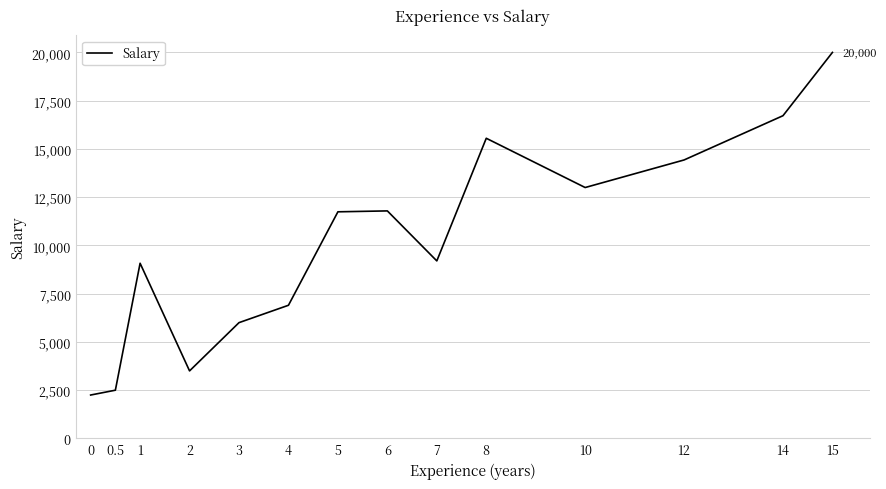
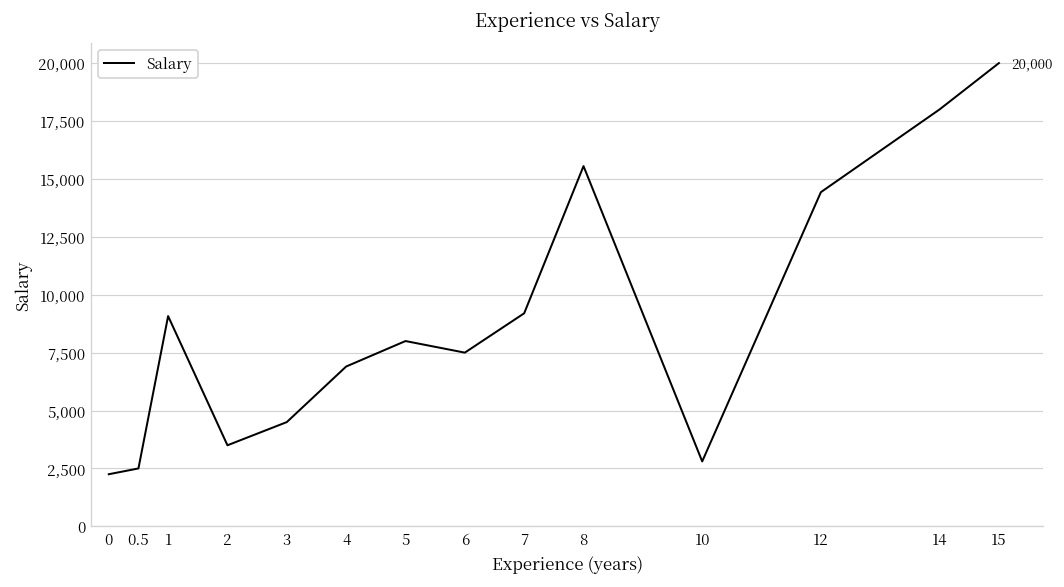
3: 6,000 -> 4,500
5: 11,700 -> 8,000
6: 11,800 -> 7,500
10: 13,000 -> 2,800
14: 16,700 -> 18,000
